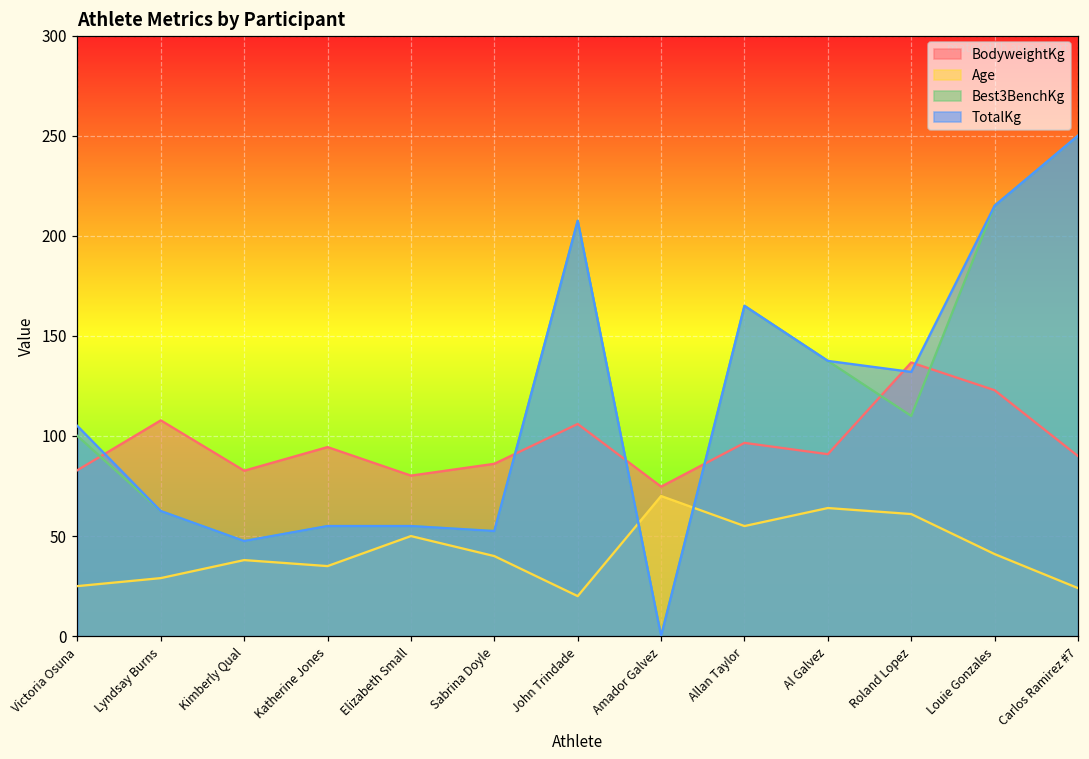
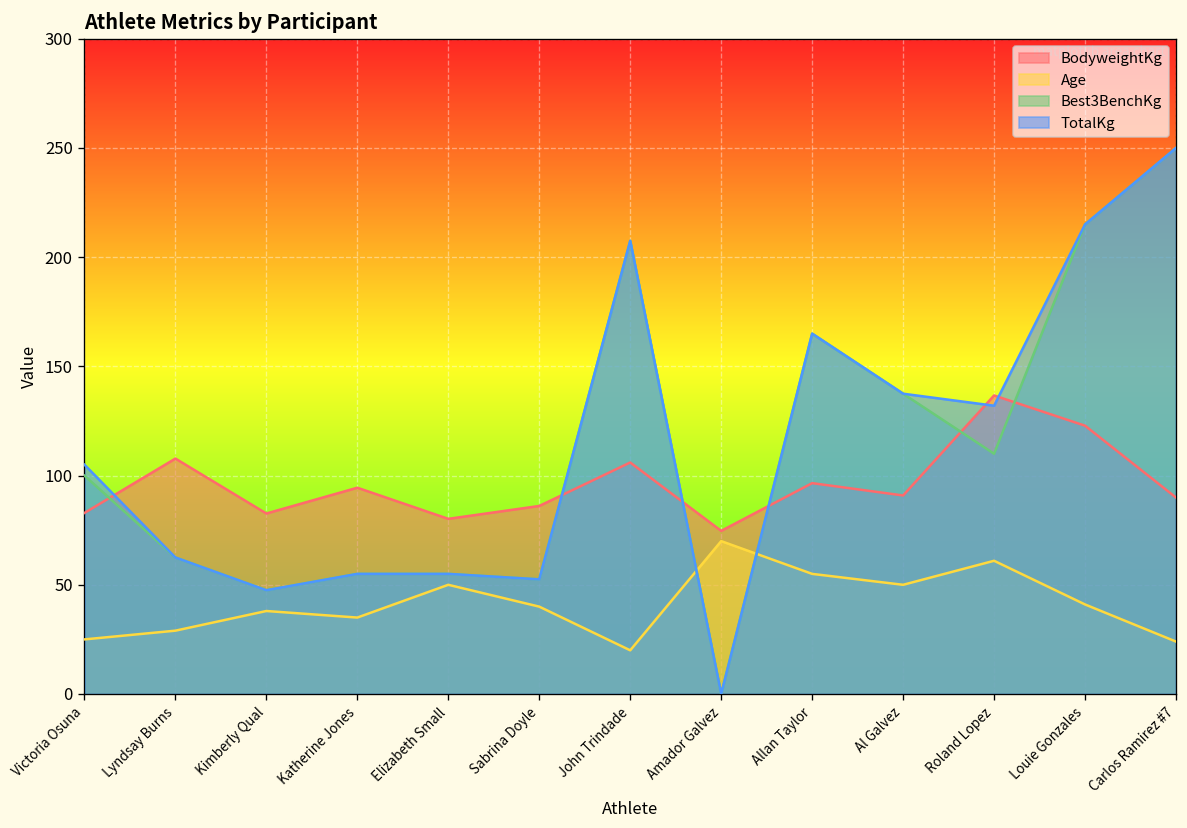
Age, Al Galvez: 64 -> 50
